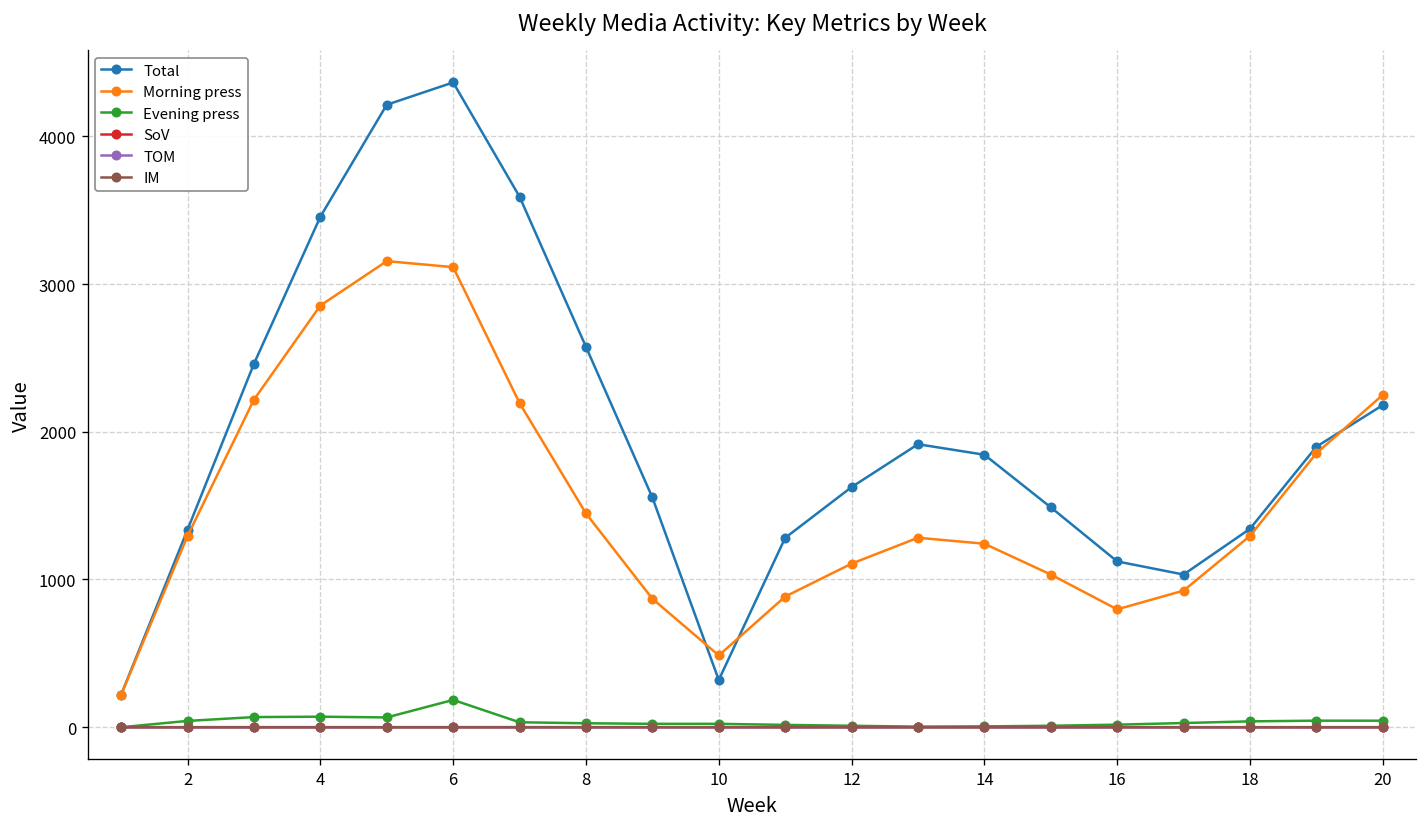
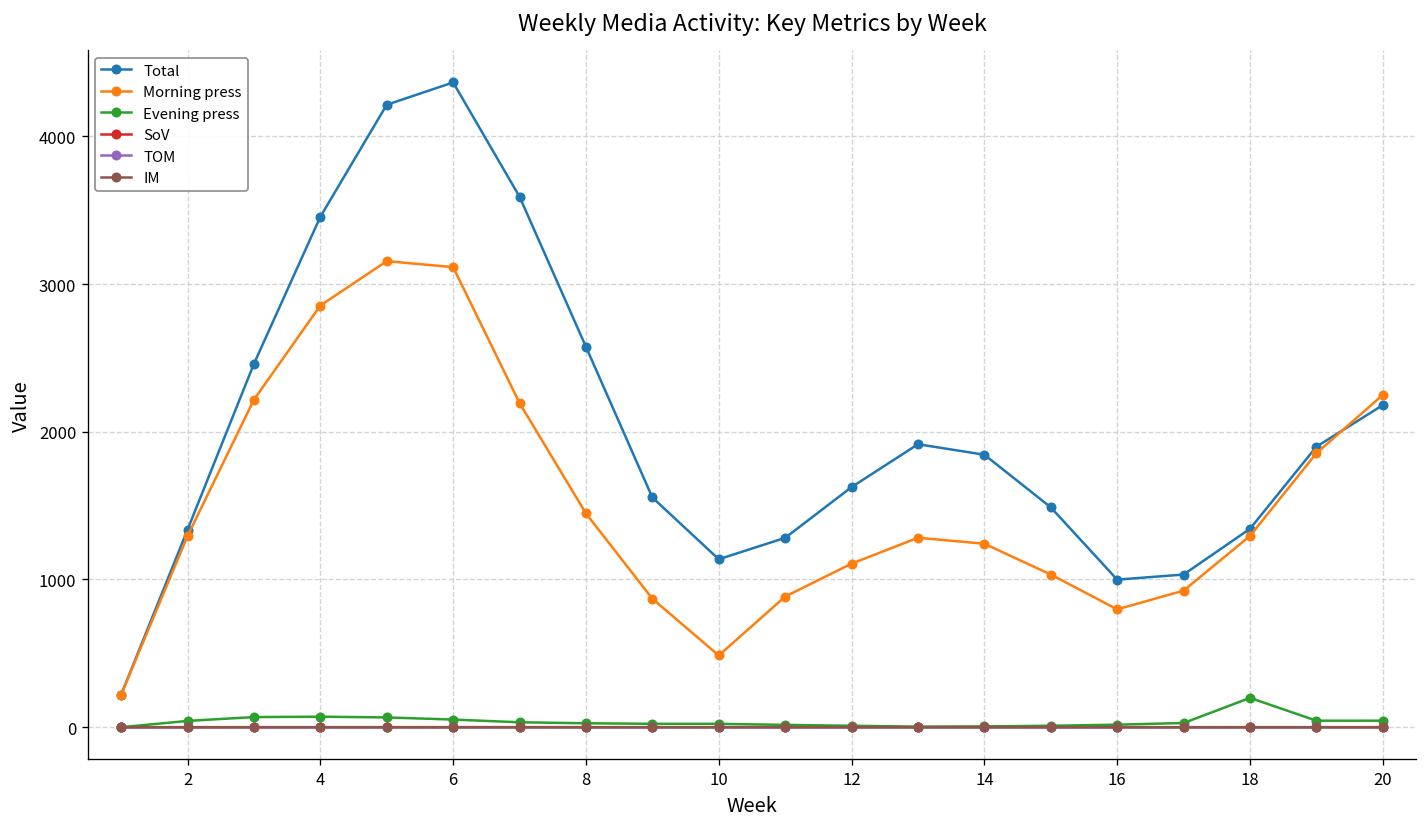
Evening press, 6: 180 -> 50
Total, 10: 320 -> 1140
Total, 16: 1120 -> 1000
Evening press, 18: 40 -> 200
